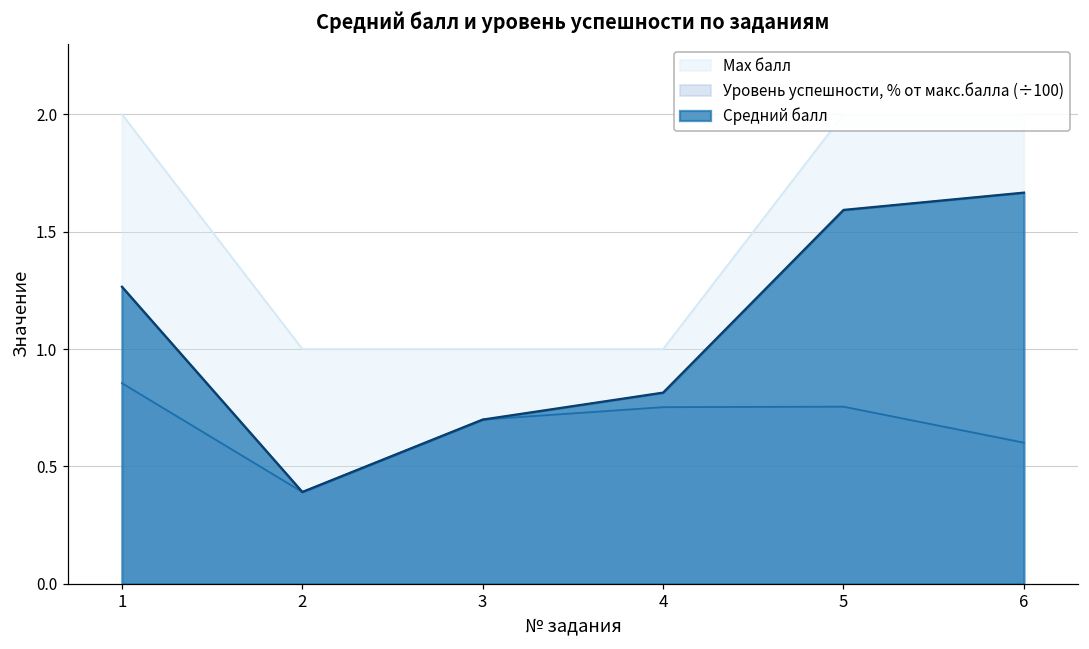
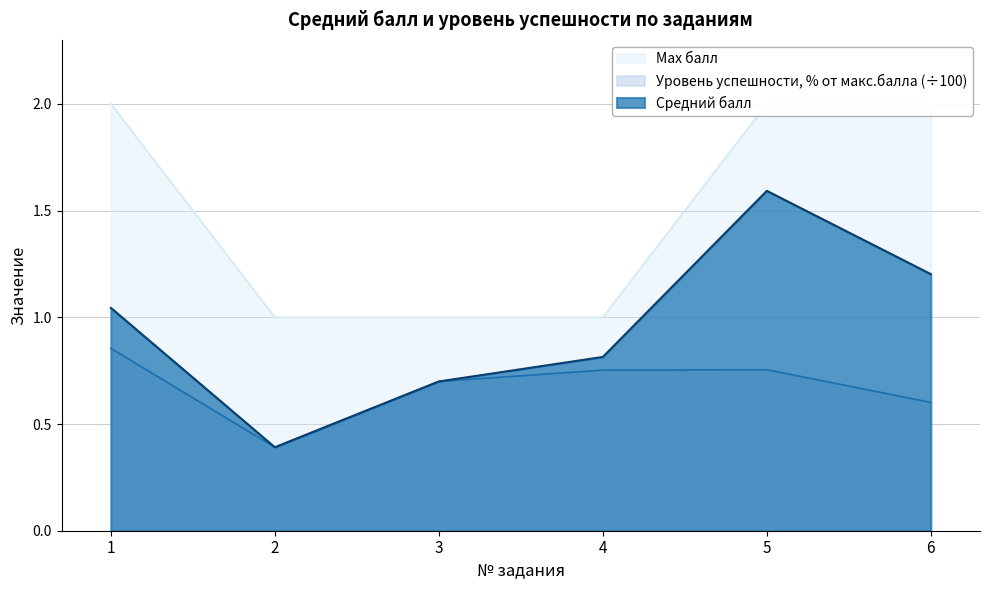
Средний балл, 1: 1.27 -> 1.04
Средний балл, 6: 1.67 -> 1.20
